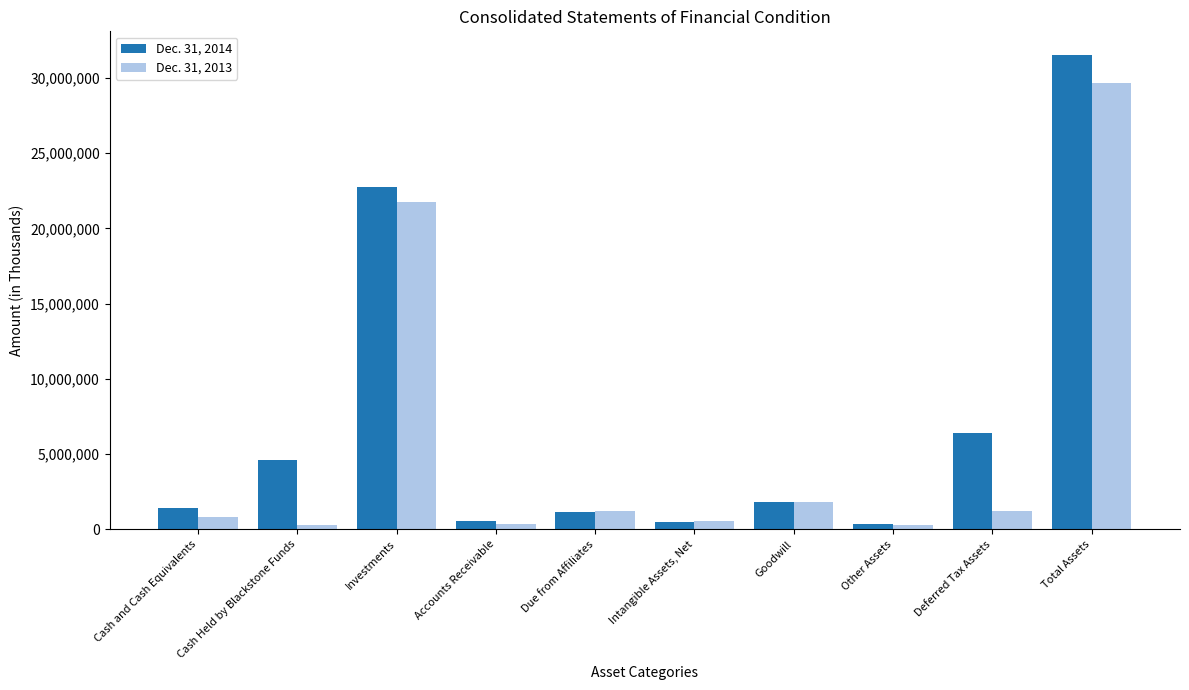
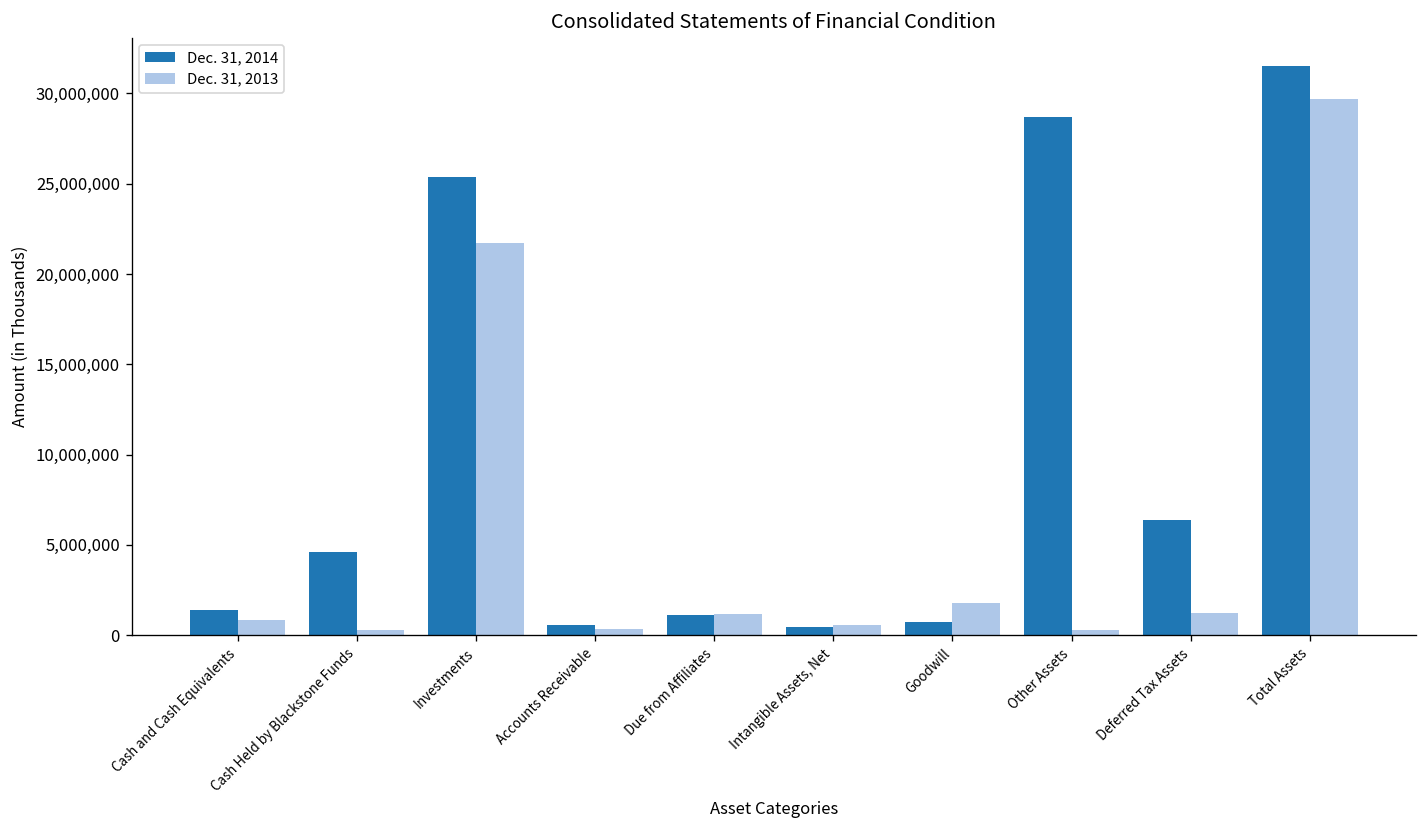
Dec. 31, 2014, Investments: 22,800,000 -> 25,400,000
Dec. 31, 2014, Goodwill: 1,800,000 -> 700,000
Dec. 31, 2014, Other Assets: 300,000 -> 28,700,000
